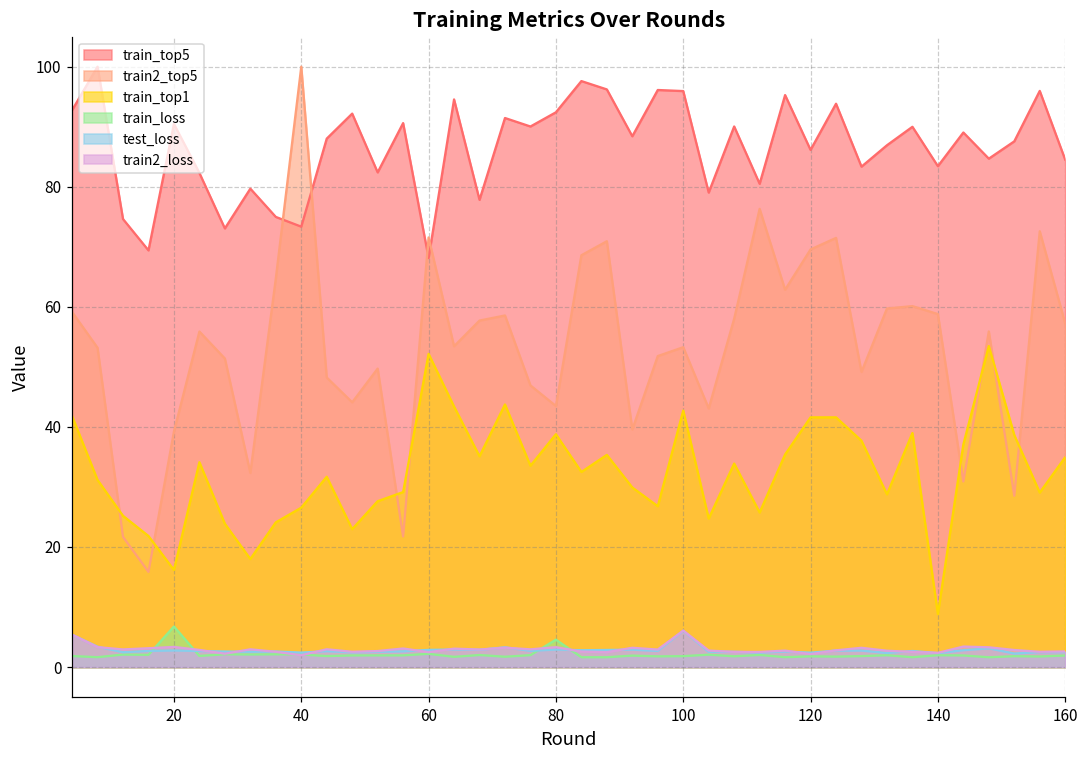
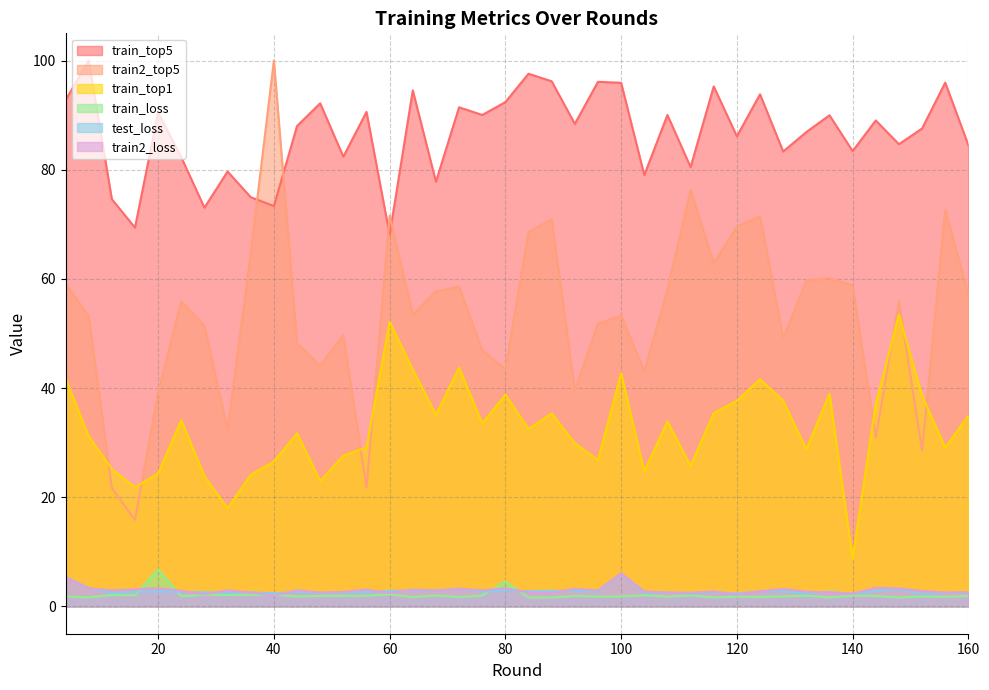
train_top1, 20: 16 -> 24
train_top1, 120: 42 -> 38
